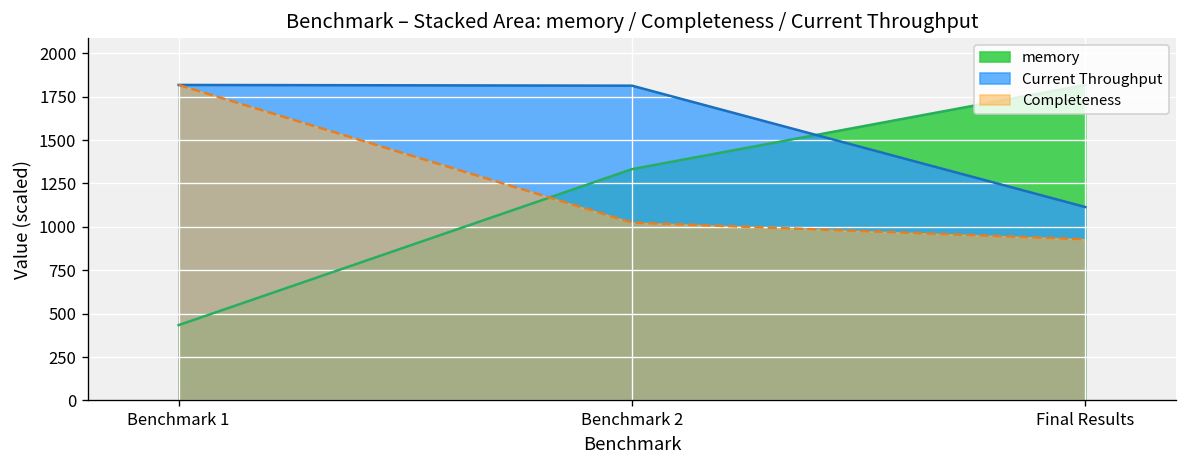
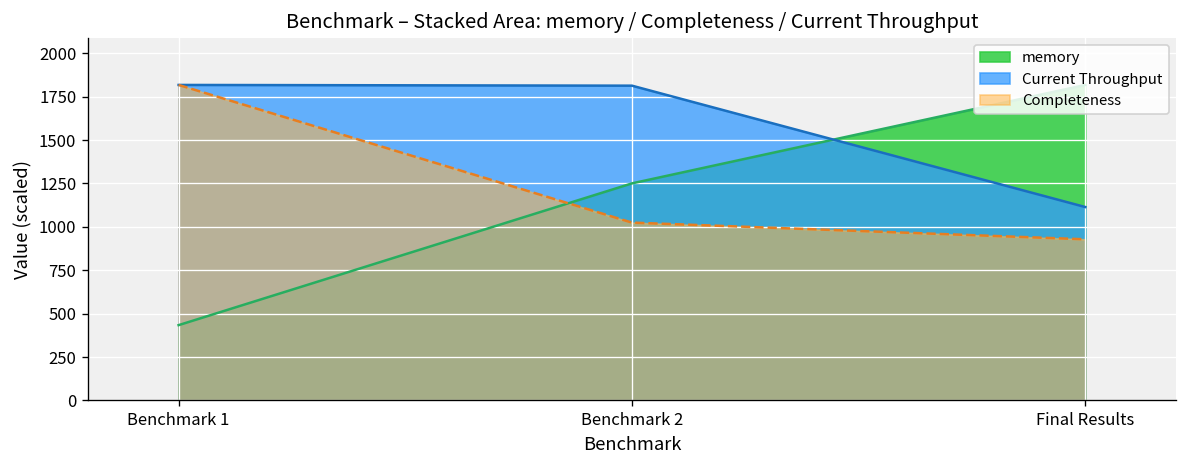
memory, Benchmark 2: 1330 -> 1250
